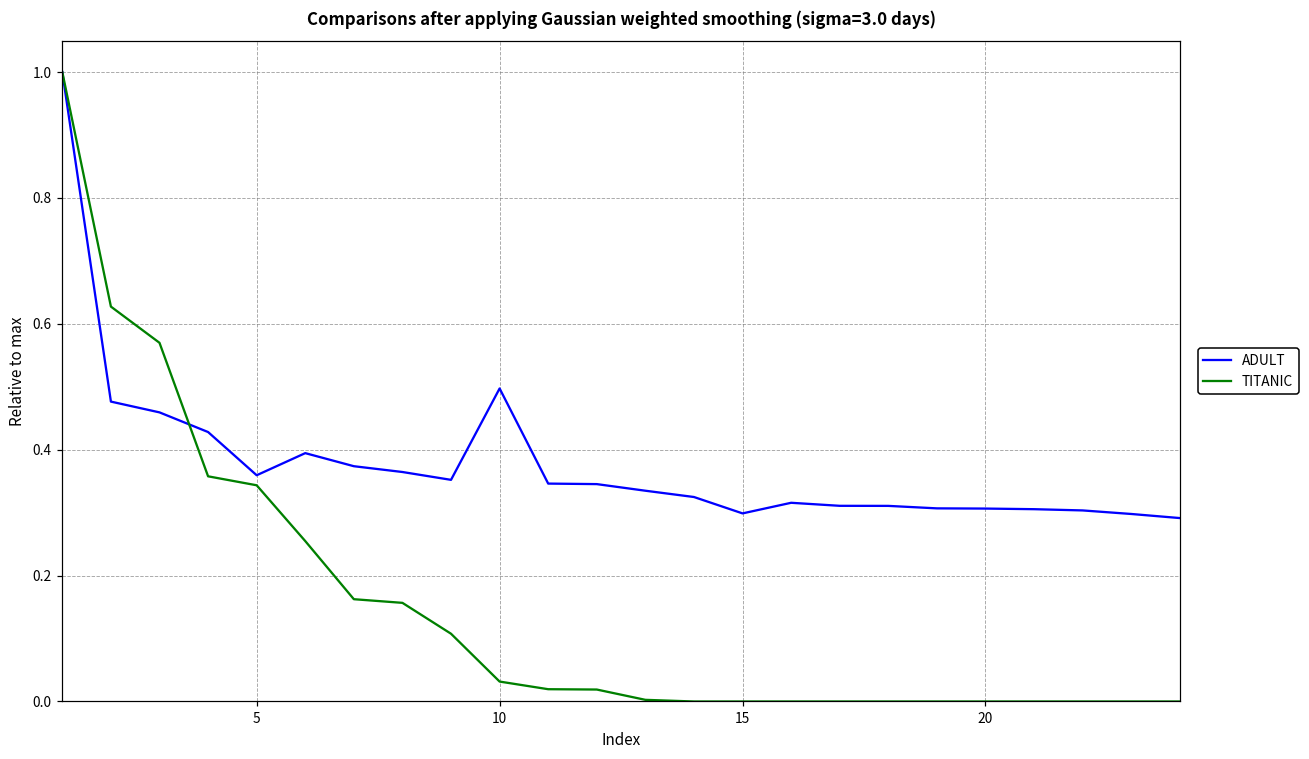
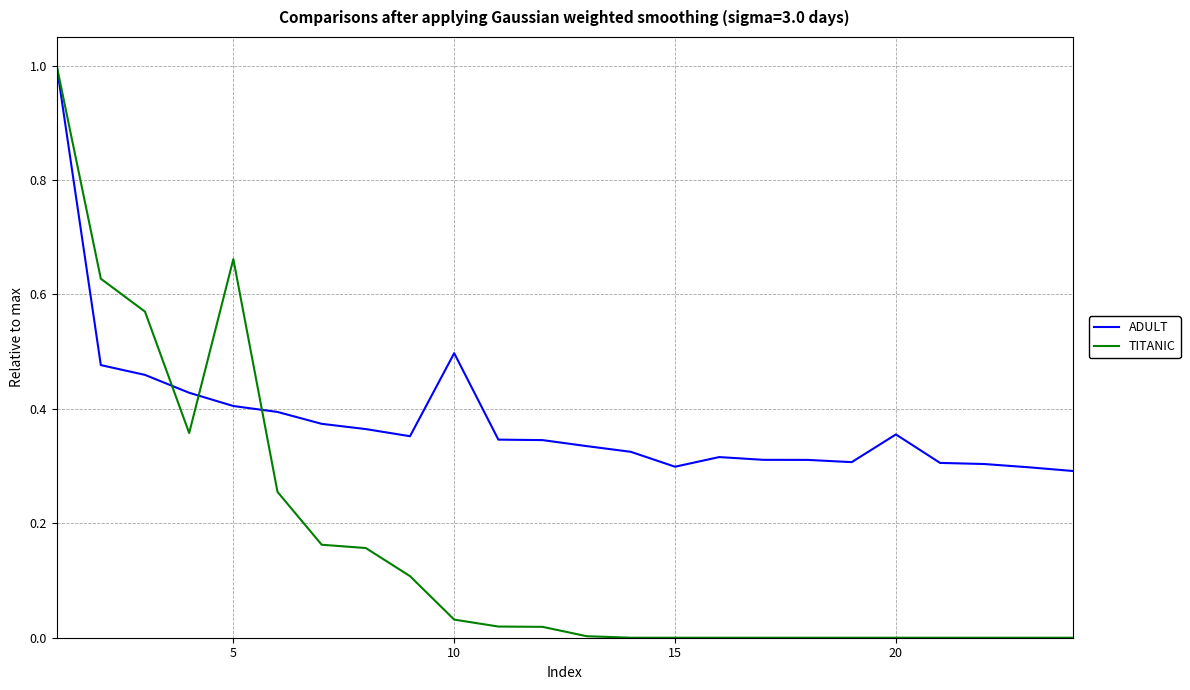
ADULT, 5: 0.36 -> 0.40
TITANIC, 5: 0.34 -> 0.66
ADULT, 20: 0.31 -> 0.36
